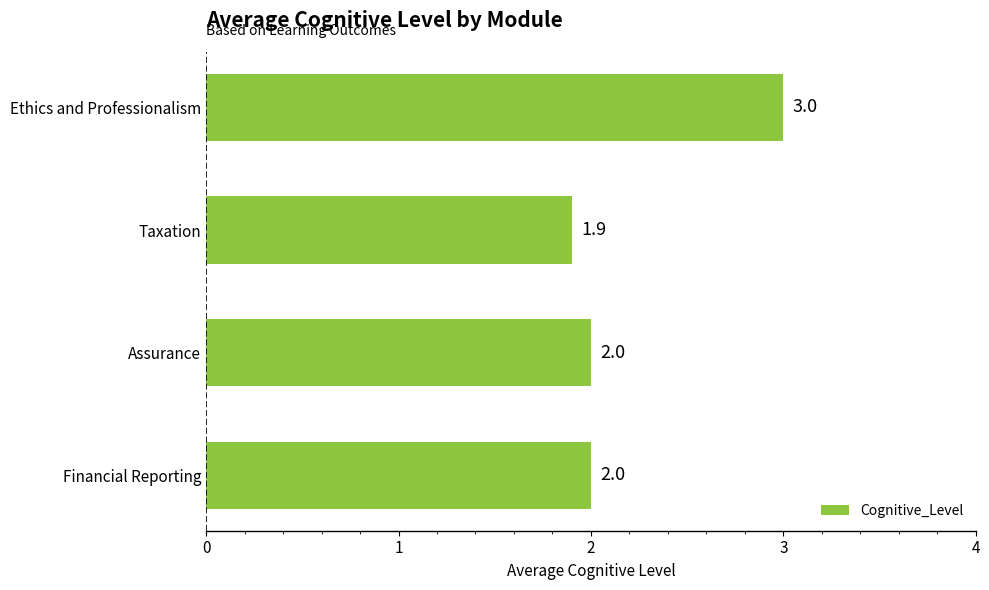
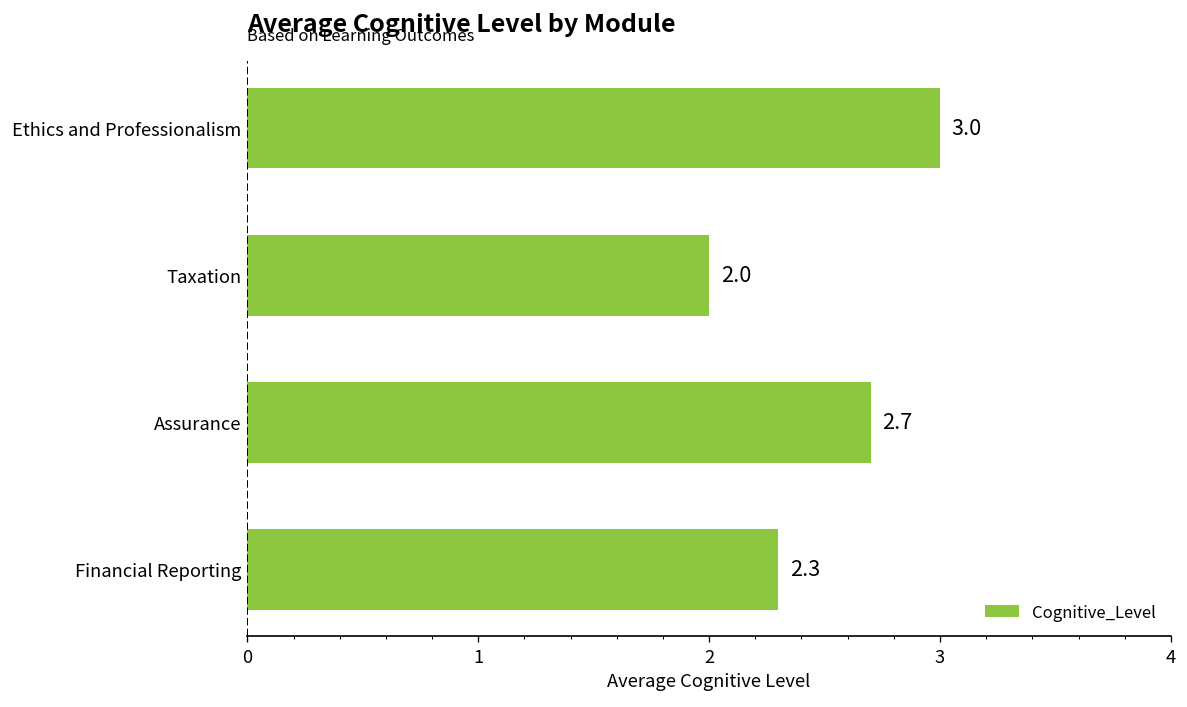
Taxation: 1.9 -> 2.0
Assurance: 2.0 -> 2.7
Financial Reporting: 2.0 -> 2.3
